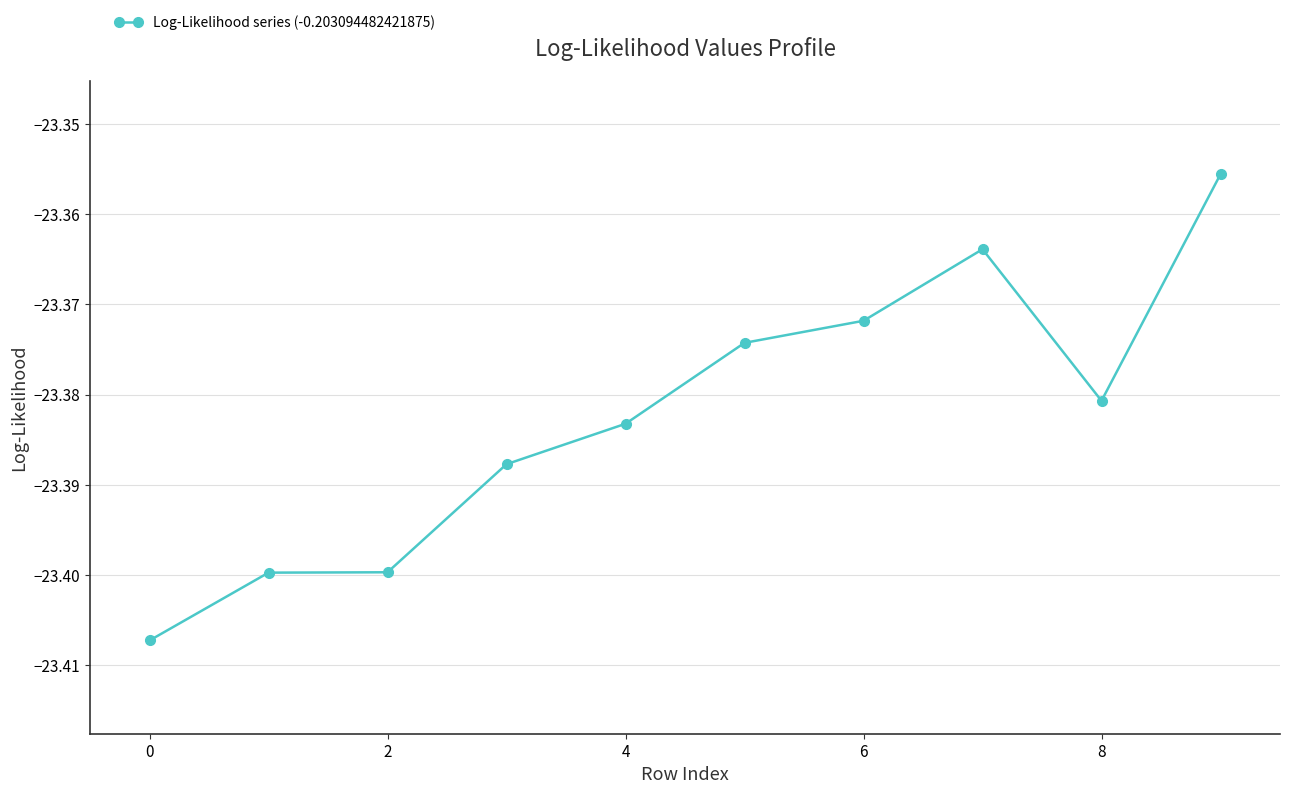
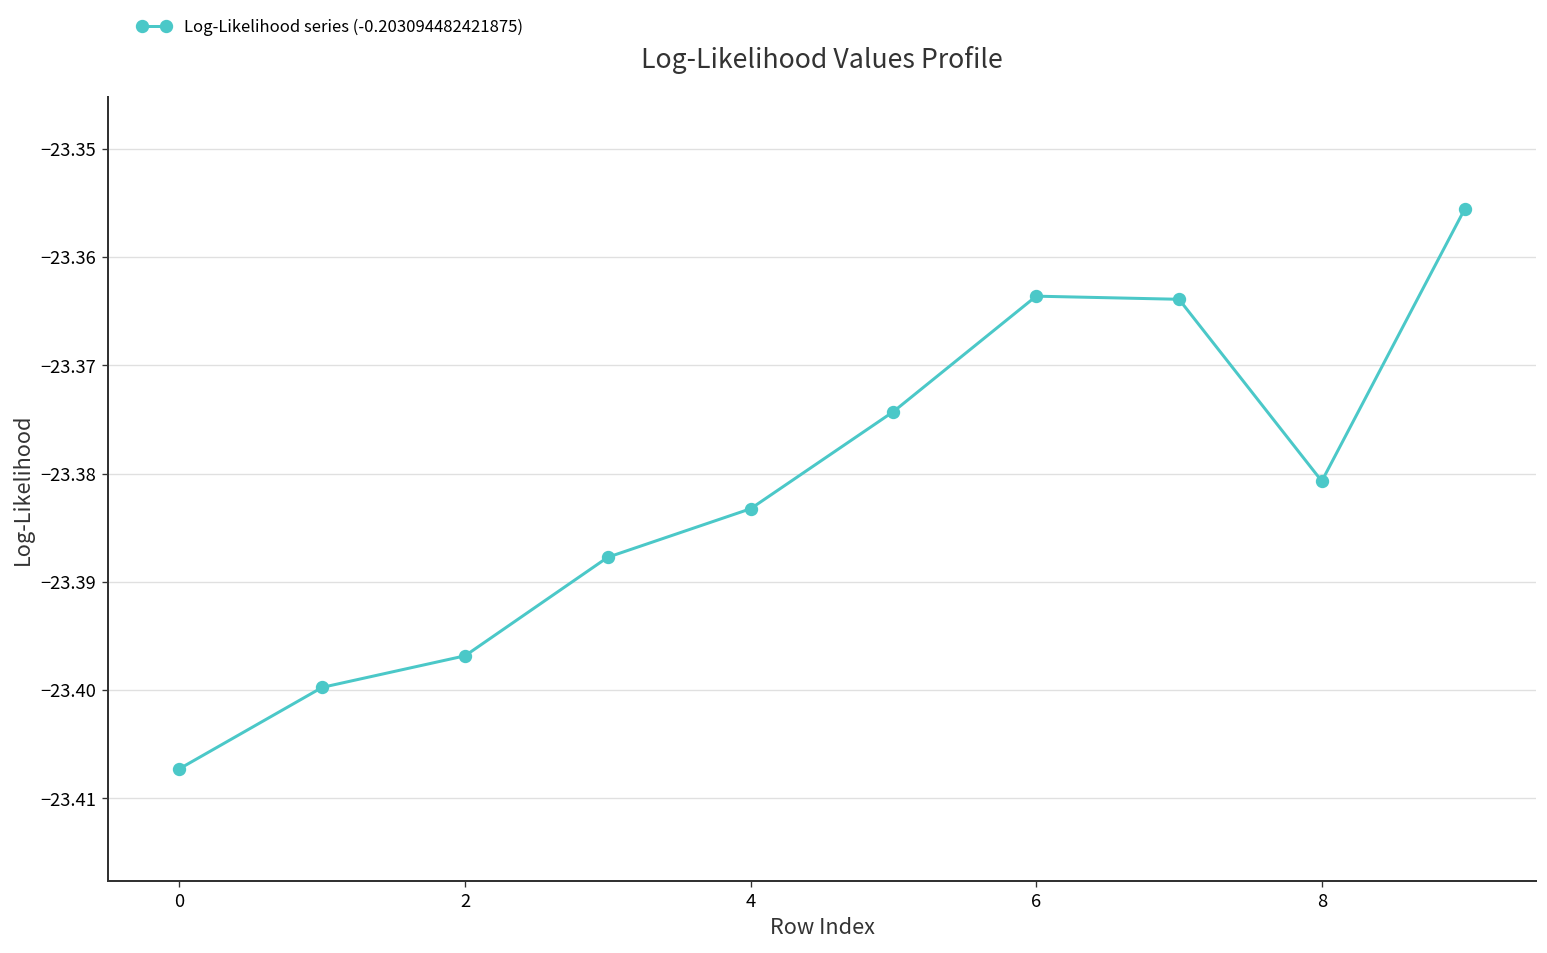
2: -23.400 -> -23.397
6: -23.372 -> -23.364
